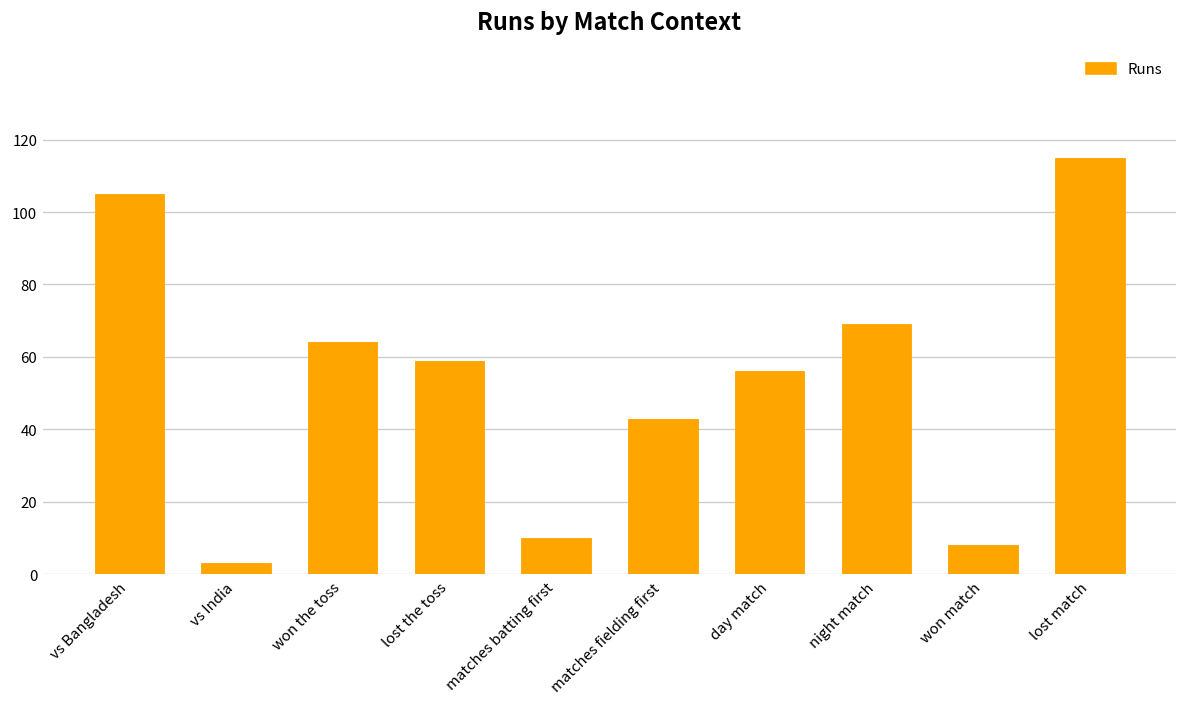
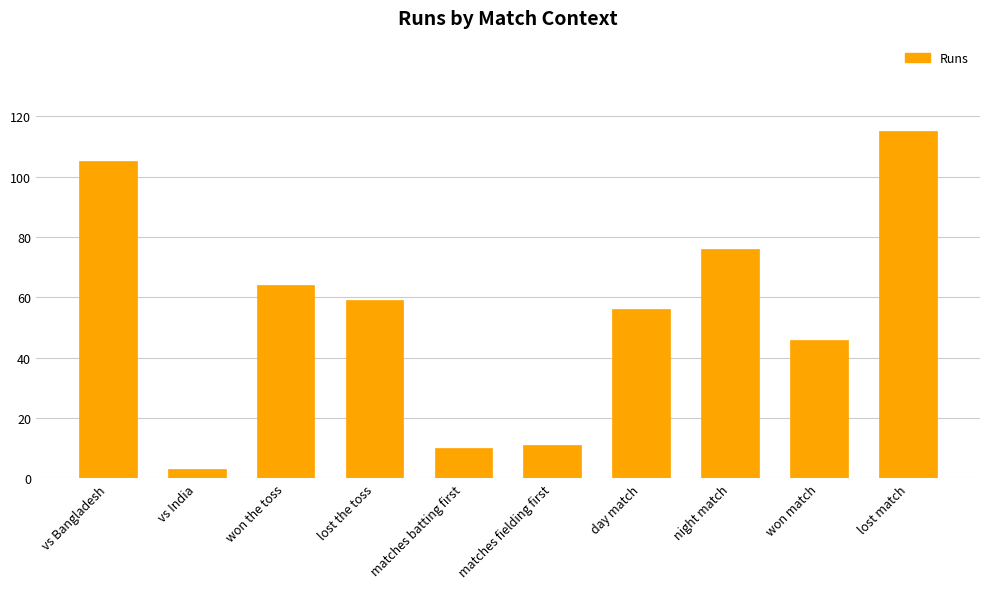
matches fielding first: 43 -> 11
night match: 69 -> 76
won match: 8 -> 46
